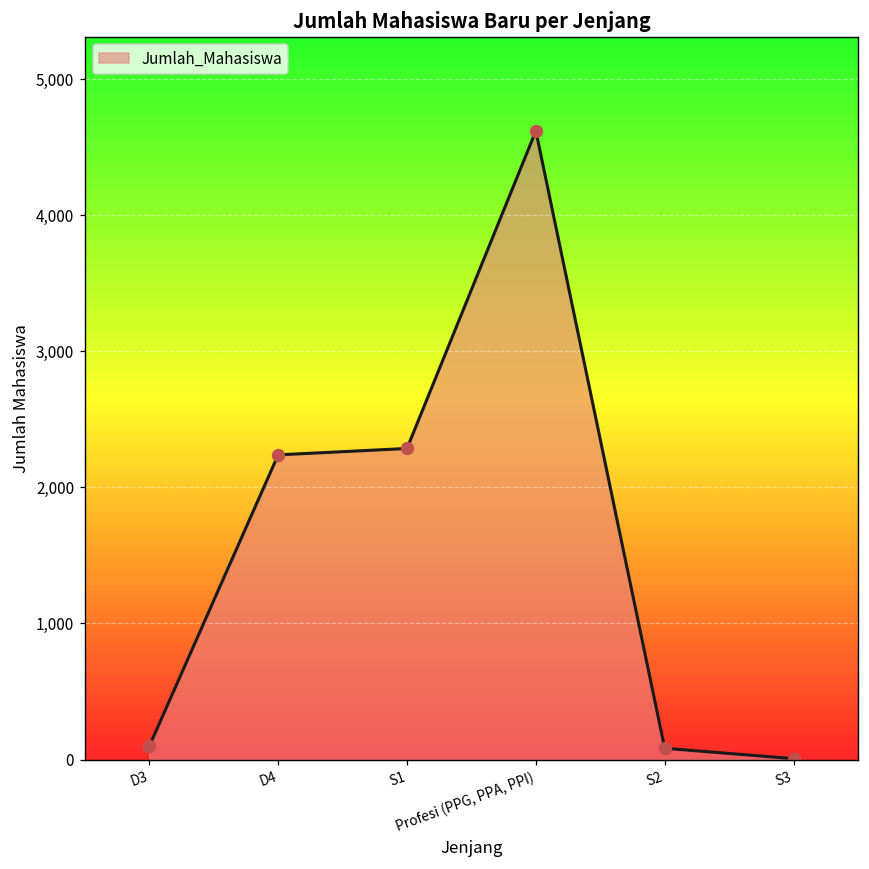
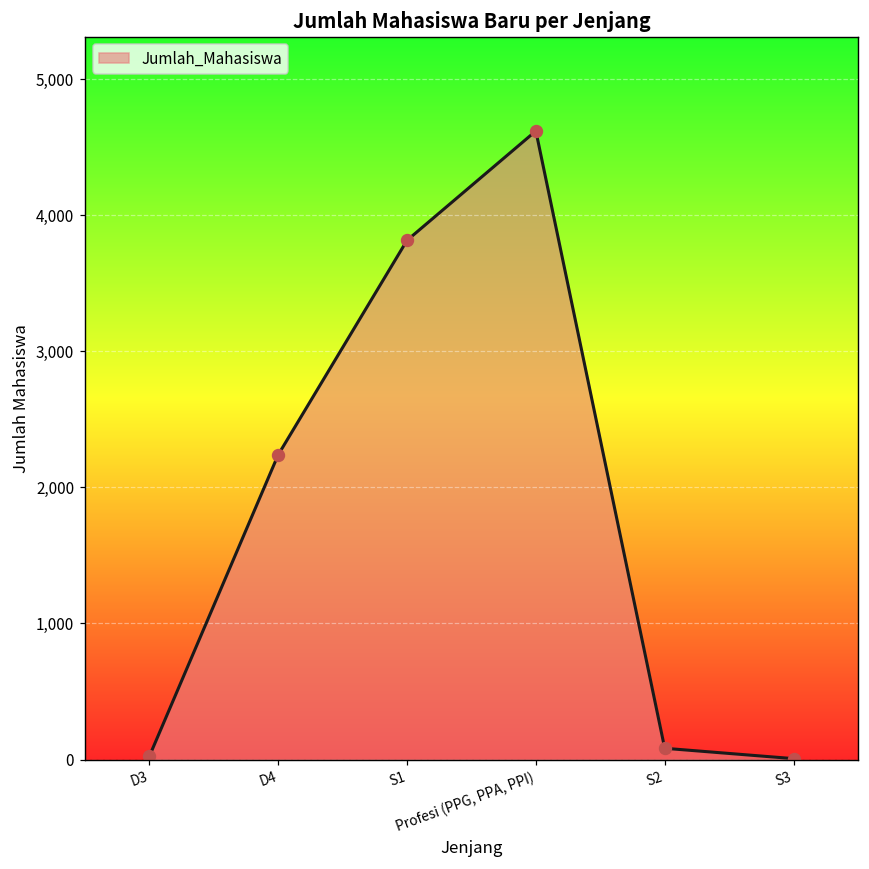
D3: 100 -> 20
S1: 2,290 -> 3,820
